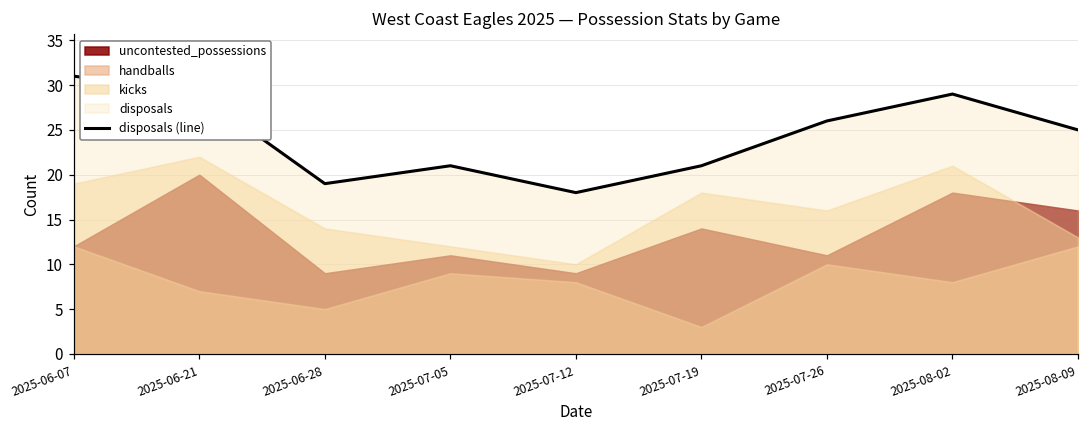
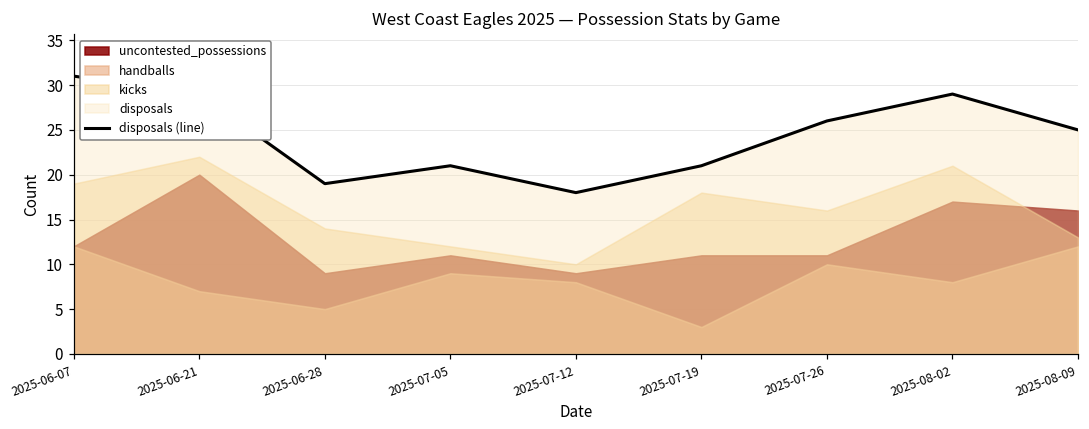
uncontested_possessions, 2025-07-19: 14 -> 11
uncontested_possessions, 2025-08-02: 18 -> 17
